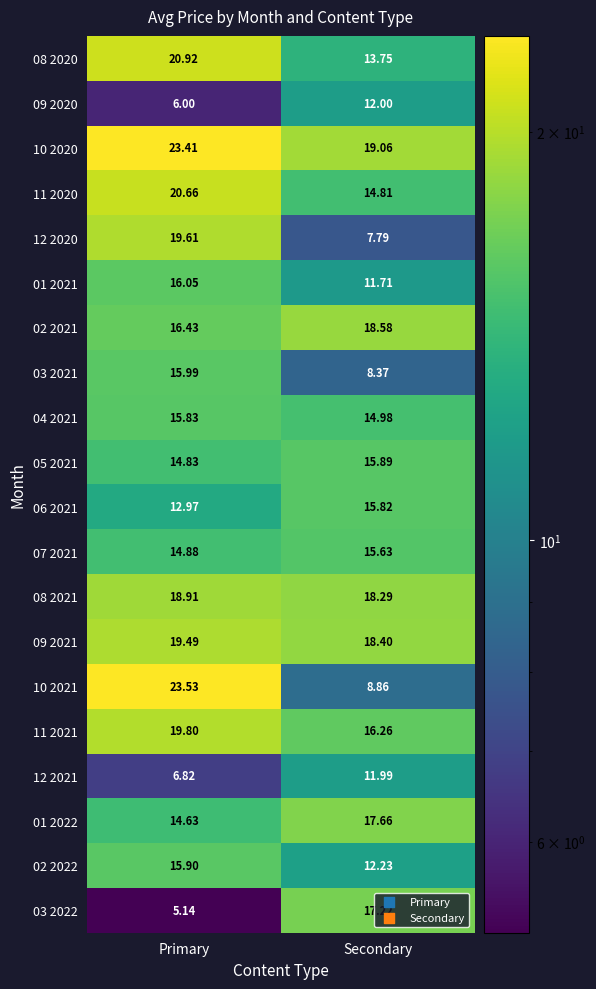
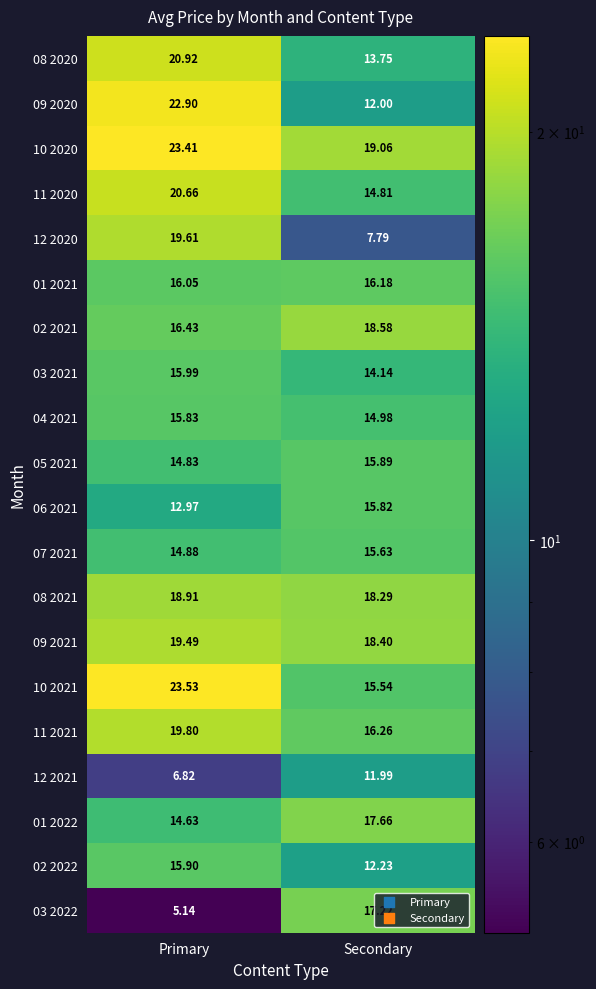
09 2020, Primary: 6.00 -> 22.90
01 2021, Secondary: 11.71 -> 16.18
03 2021, Secondary: 8.37 -> 14.14
10 2021, Secondary: 8.86 -> 15.54
